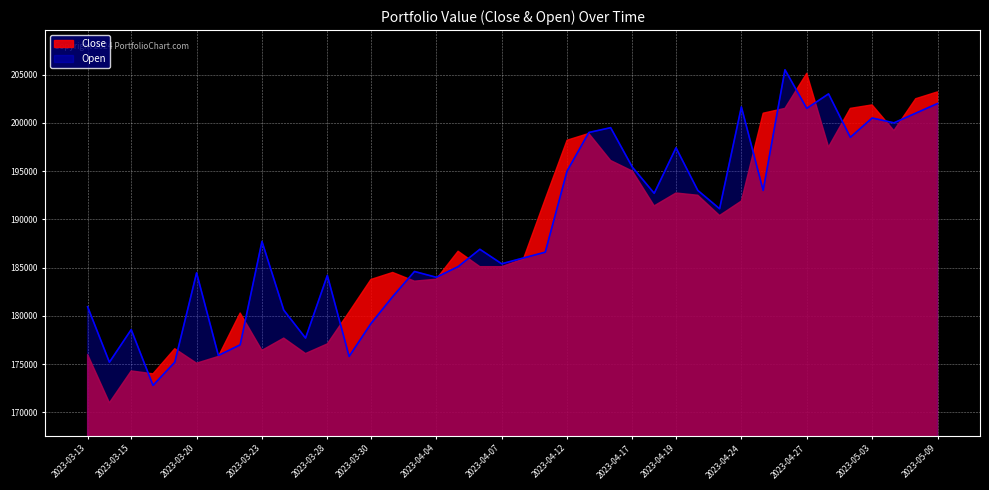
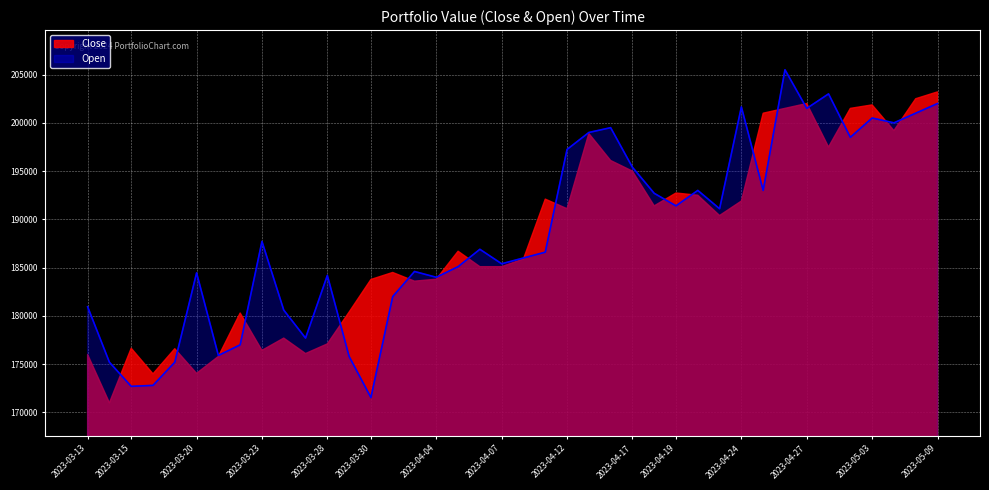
Close, 2023-03-15: 174000 -> 177000
Open, 2023-03-15: 179000 -> 173000
Close, 2023-03-20: 175000 -> 174000
Open, 2023-03-30: 179000 -> 172000
Close, 2023-04-12: 198000 -> 191000
Open, 2023-04-12: 195000 -> 197000
Open, 2023-04-19: 197000 -> 191000
Close, 2023-04-27: 205000 -> 202000
